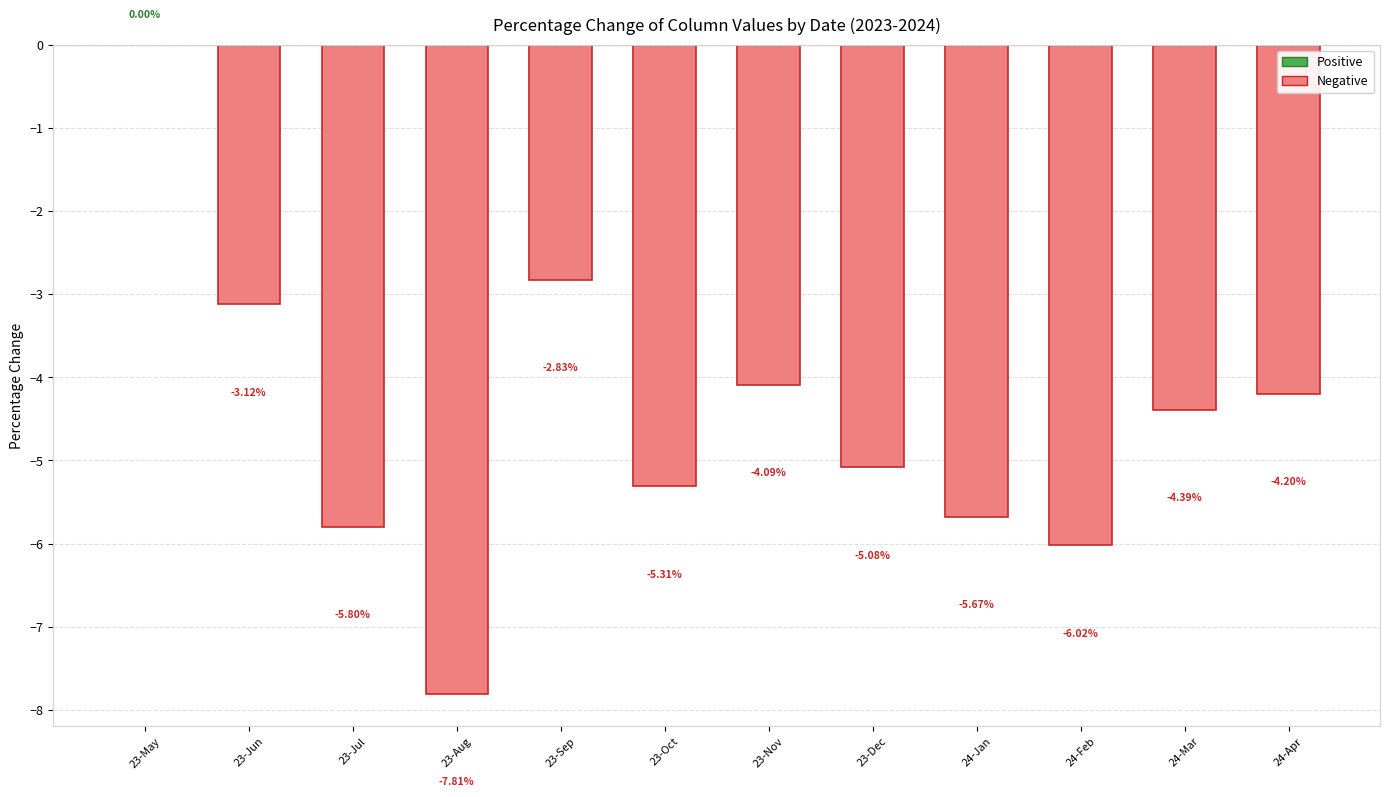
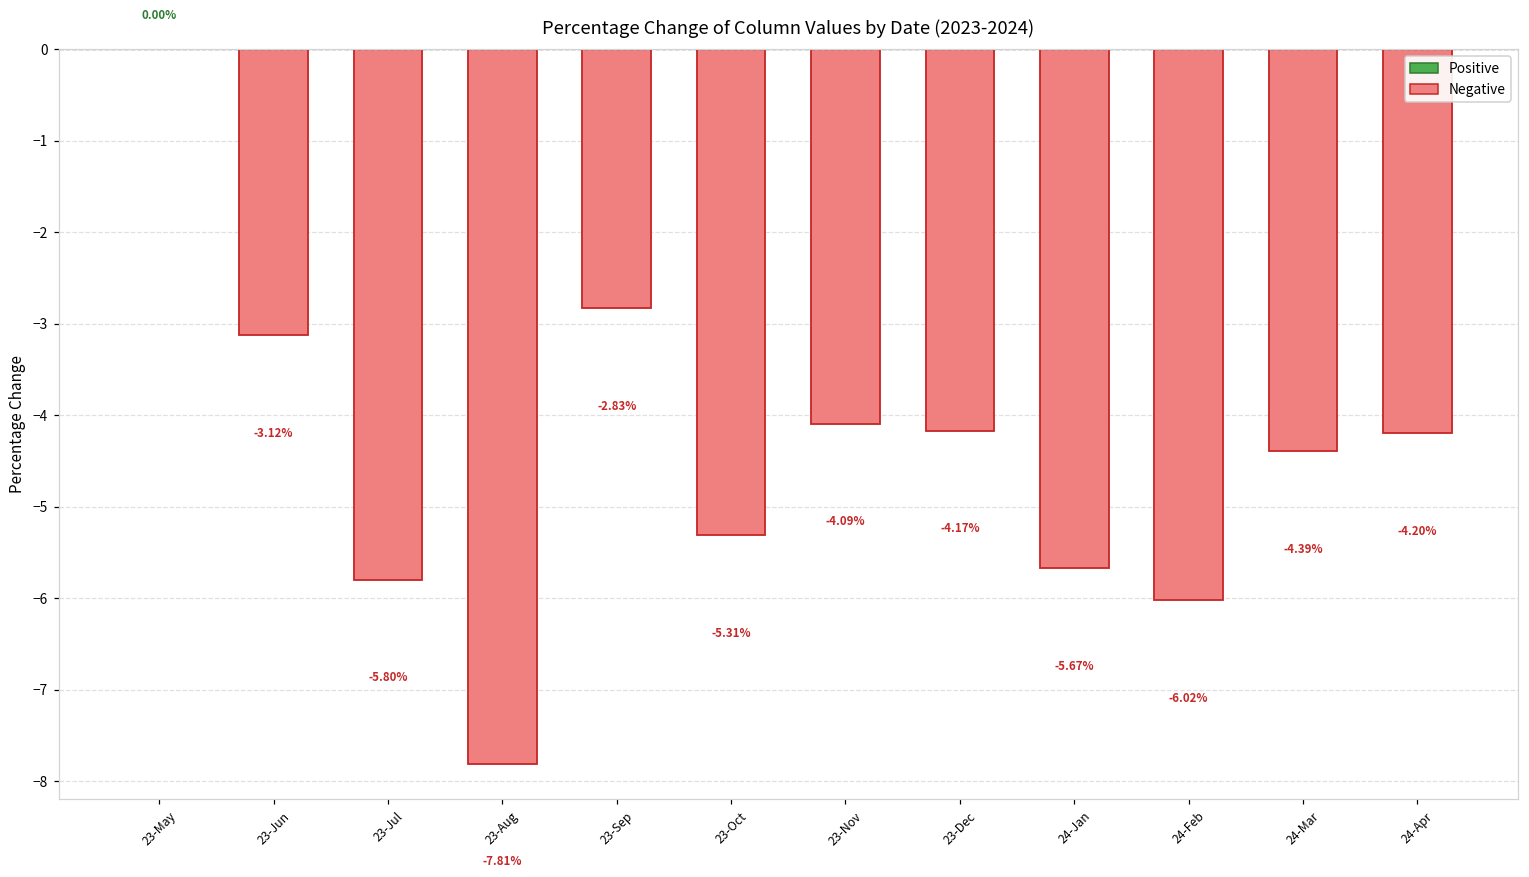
23-Dec: -5.08% -> -4.17%
